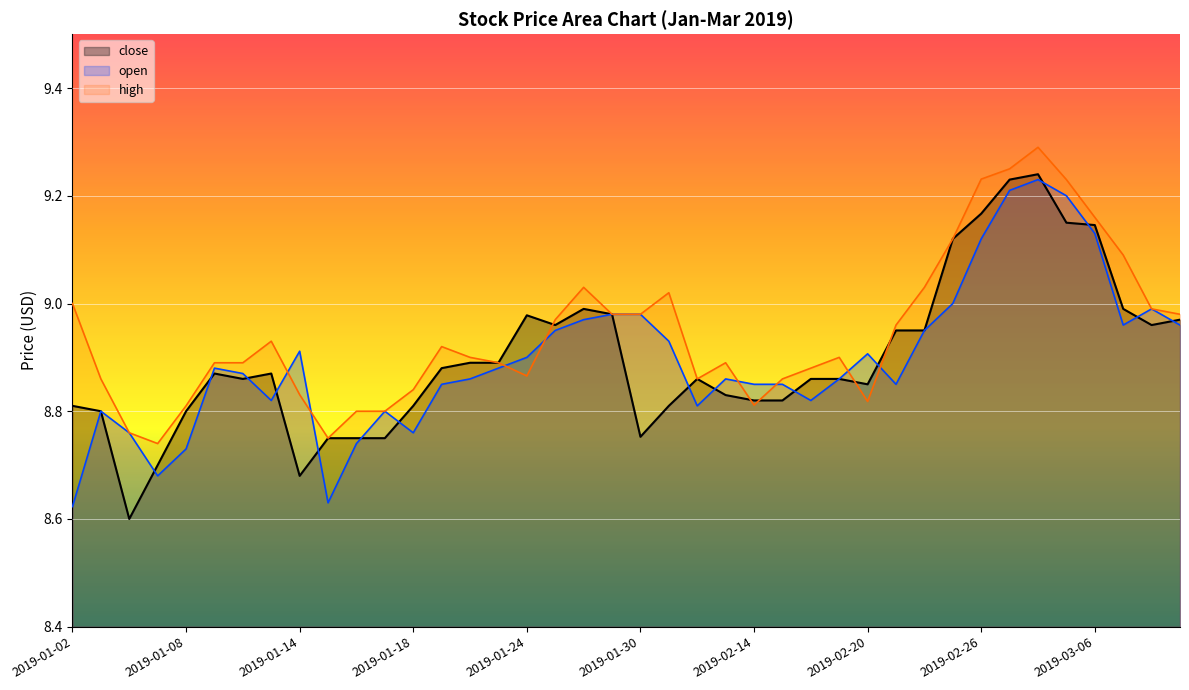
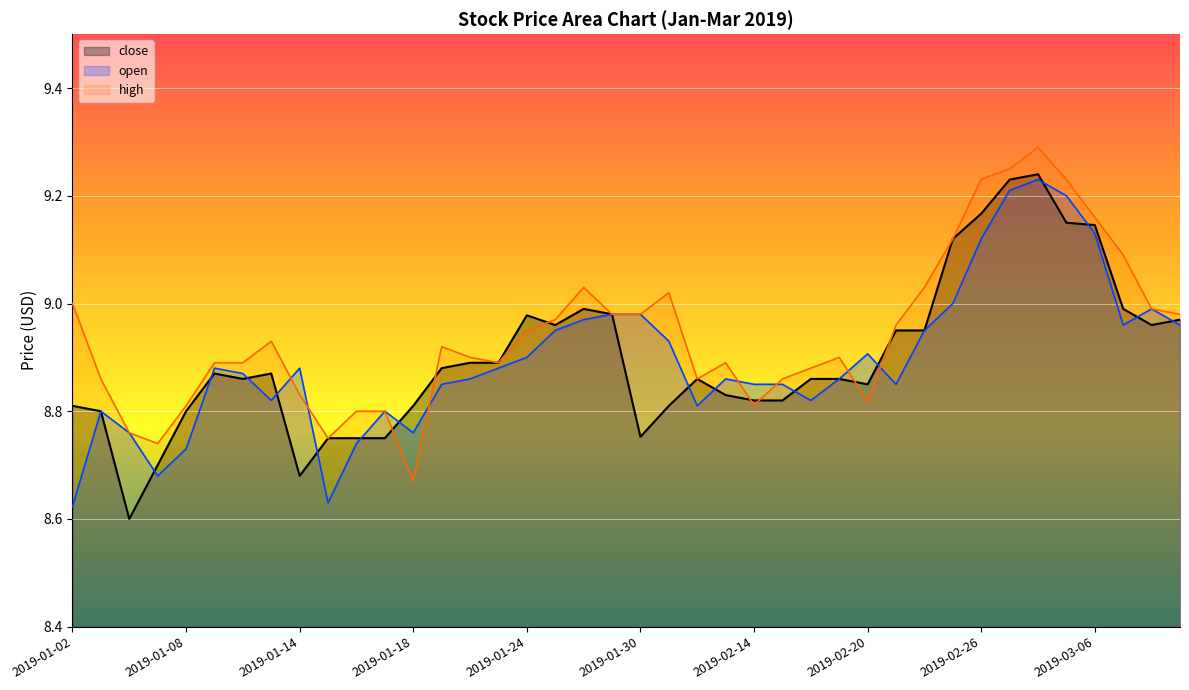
open, 2019-01-14: 8.91 -> 8.88
high, 2019-01-18: 8.84 -> 8.67
high, 2019-01-24: 8.87 -> 8.95
